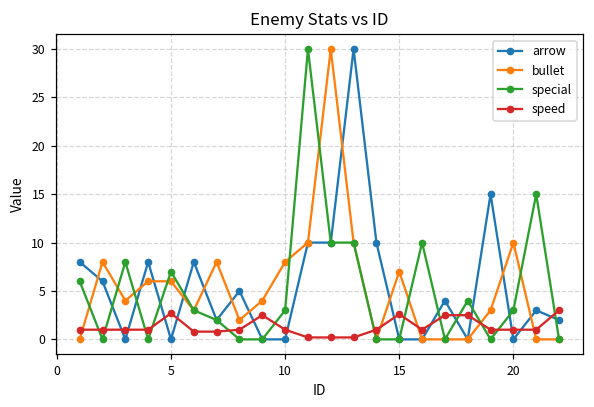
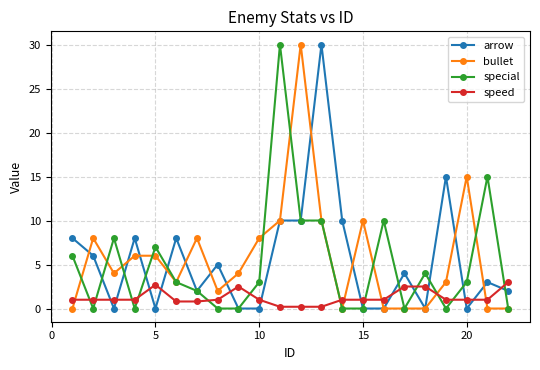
bullet, 15: 7 -> 10
speed, 15: 3 -> 1
bullet, 20: 10 -> 15
